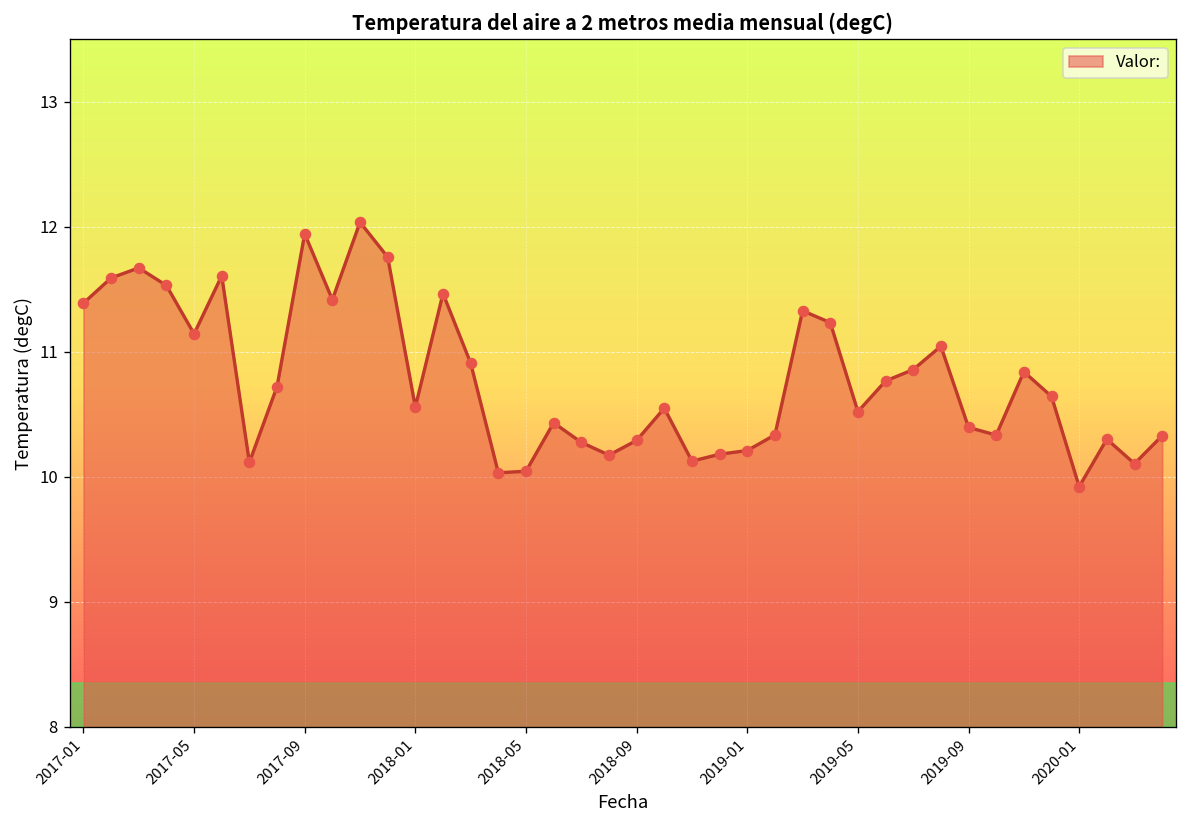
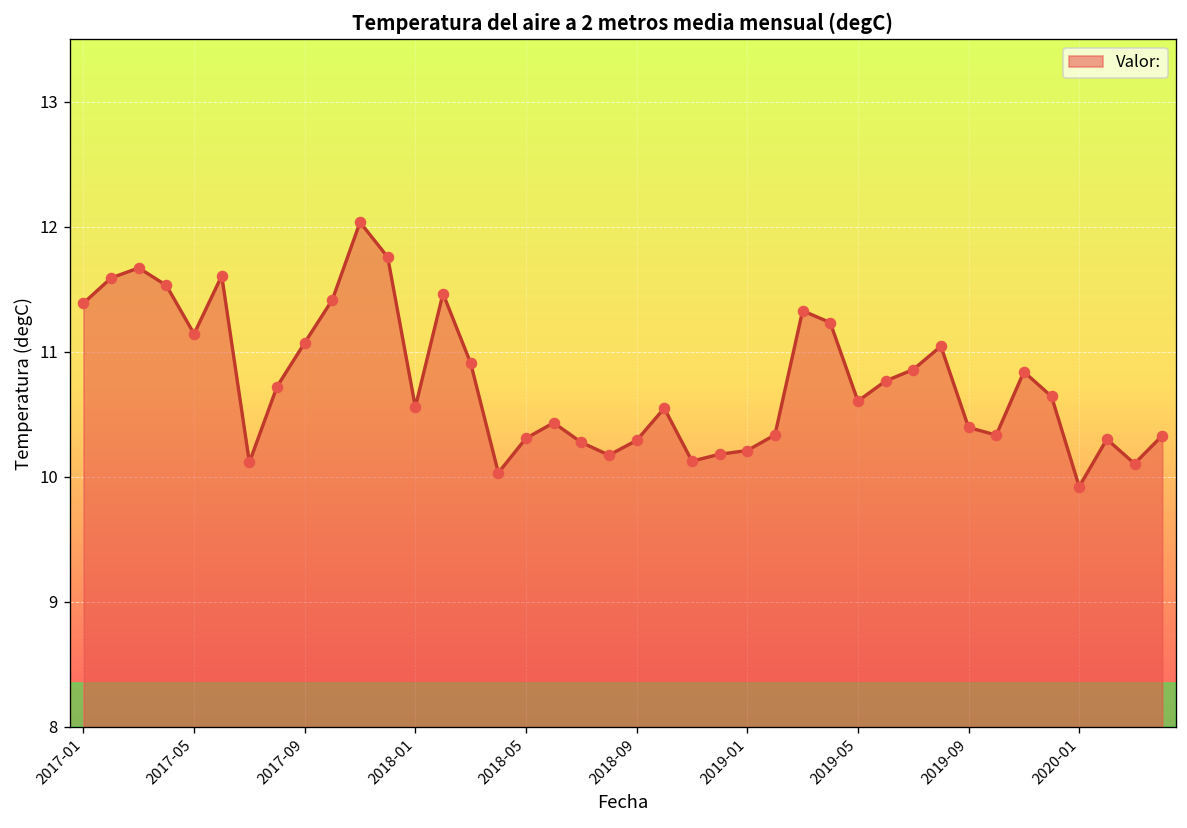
2017-09: 11.94 -> 11.07
2018-05: 10.05 -> 10.31
2019-05: 10.52 -> 10.61
